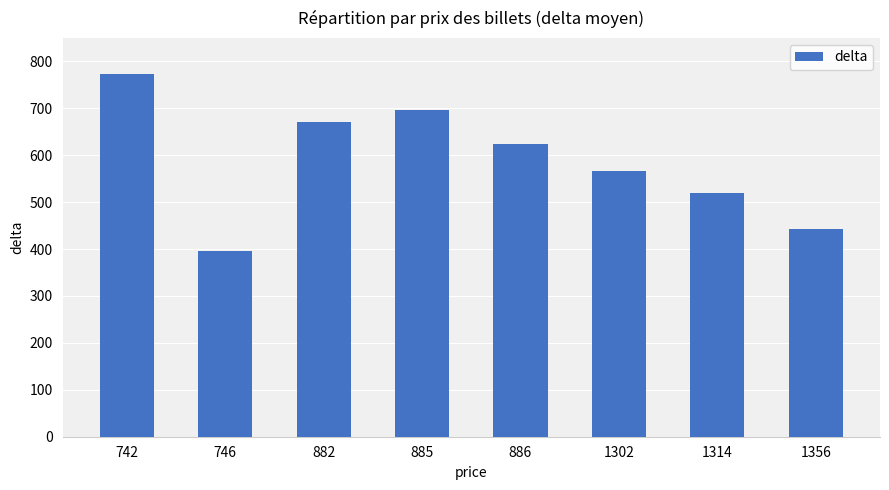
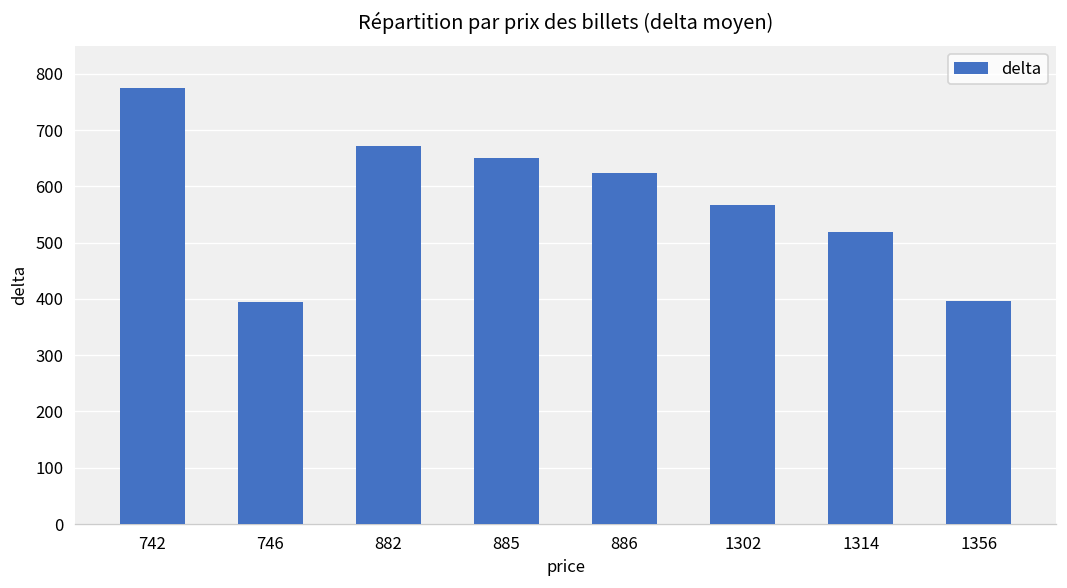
885: 700 -> 650
1356: 440 -> 400
